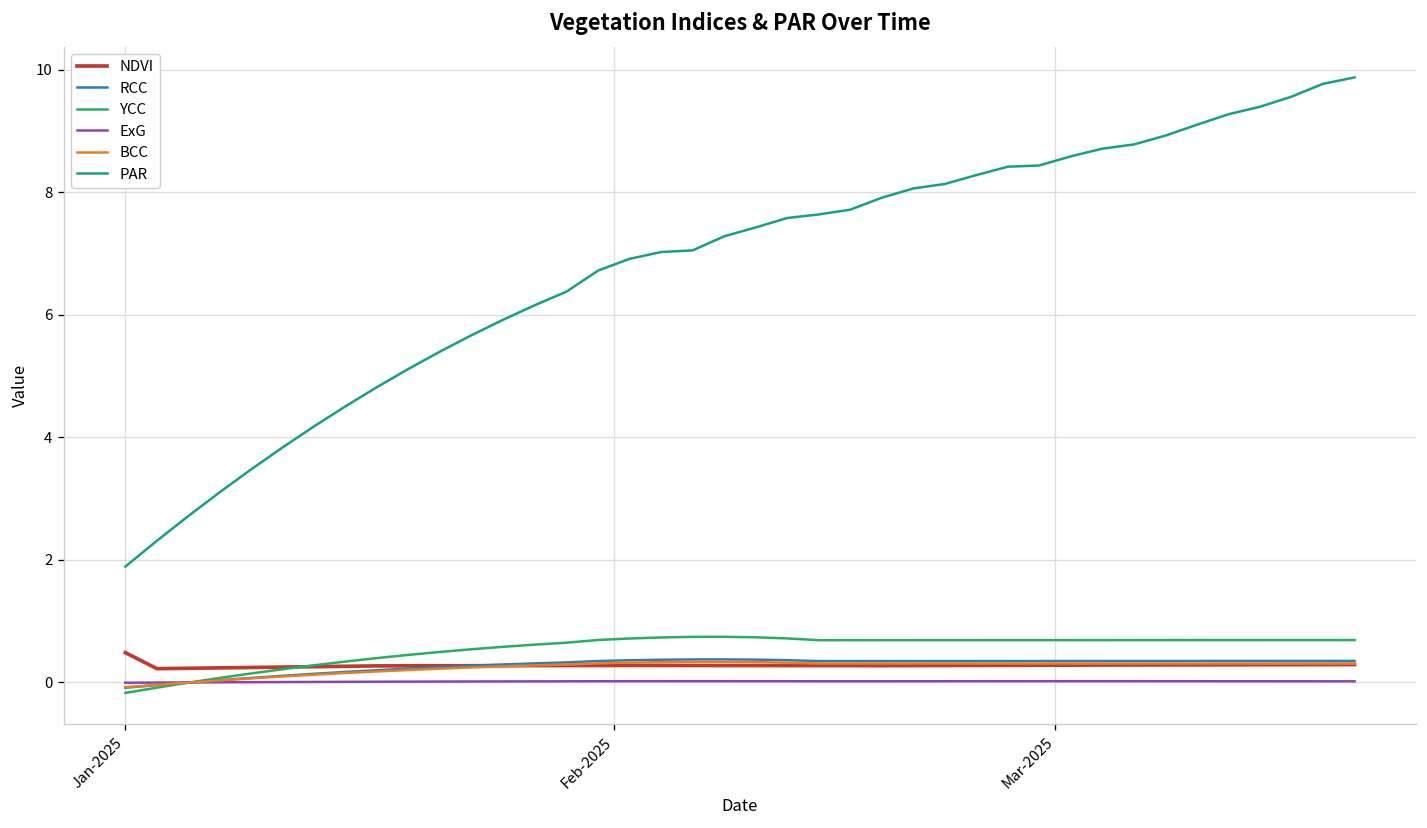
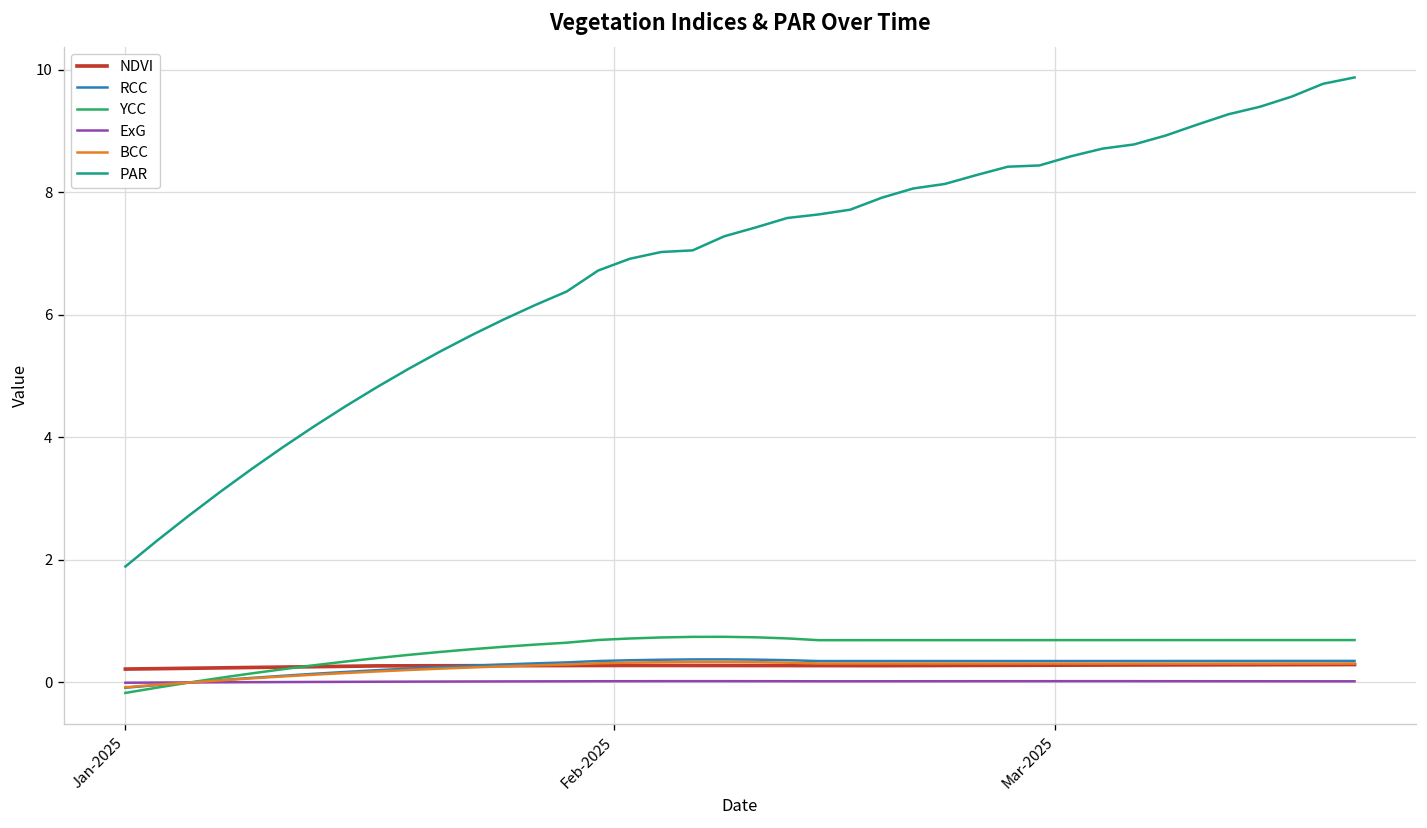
NDVI, Jan-2025: 0.5 -> 0.2
